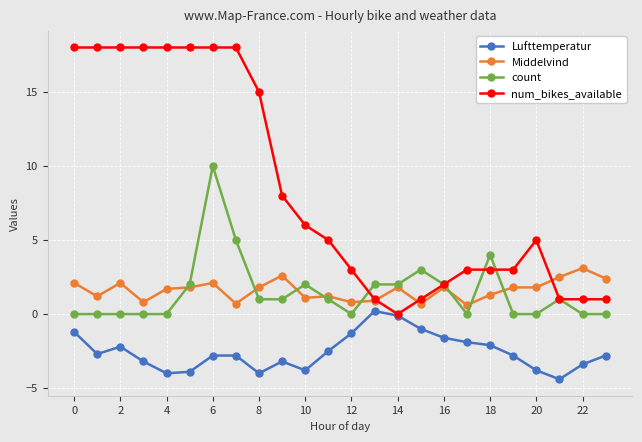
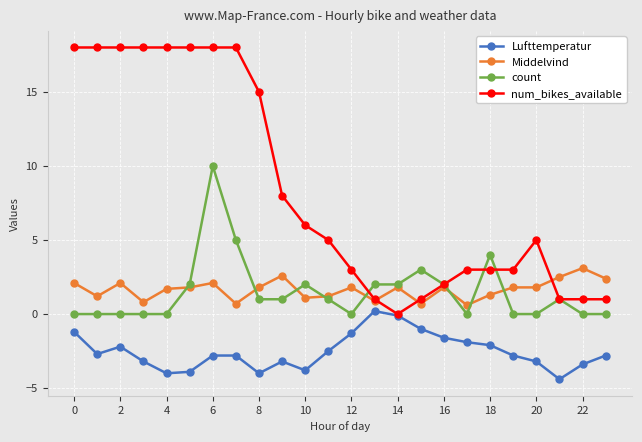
Middelvind, 12: 0.8 -> 1.8
Lufttemperatur, 20: -3.8 -> -3.2
